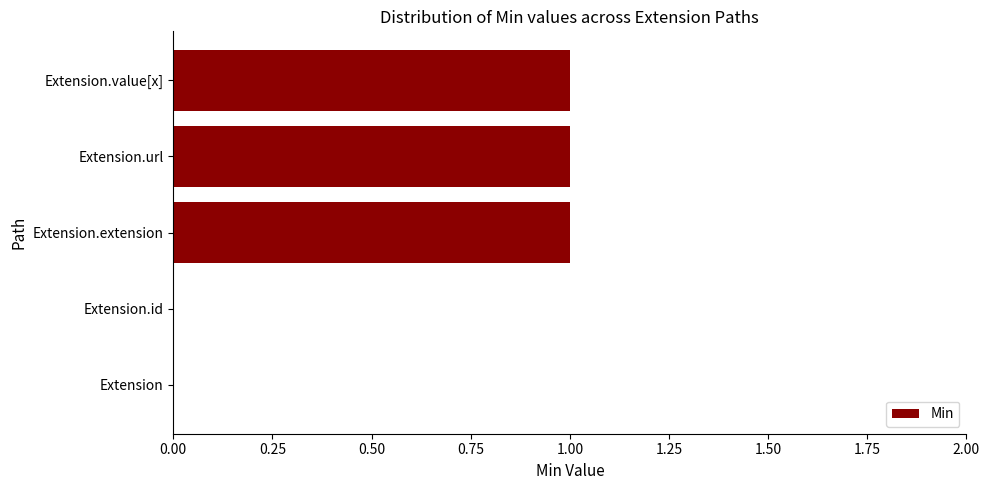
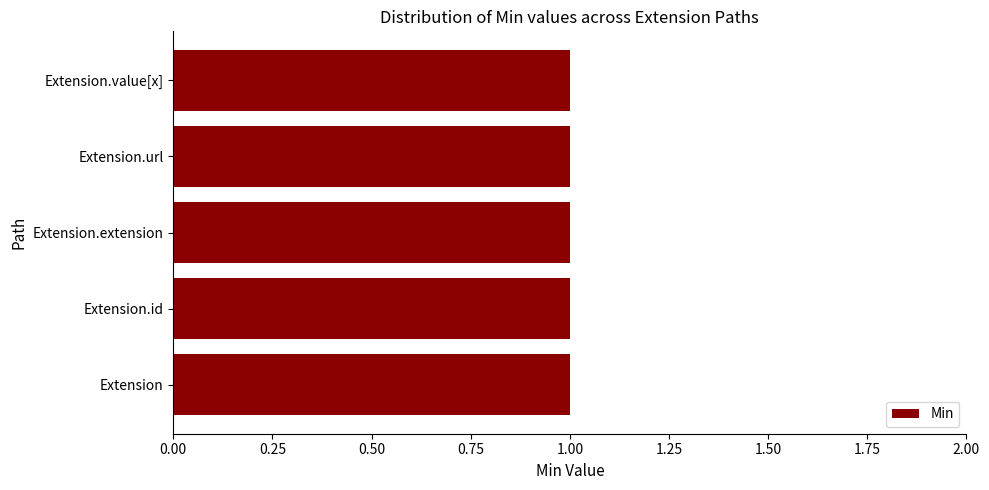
Extension.id: 0 -> 1
Extension: 0 -> 1
